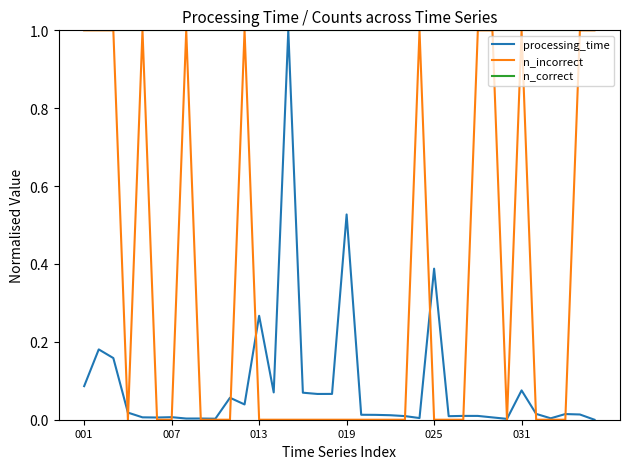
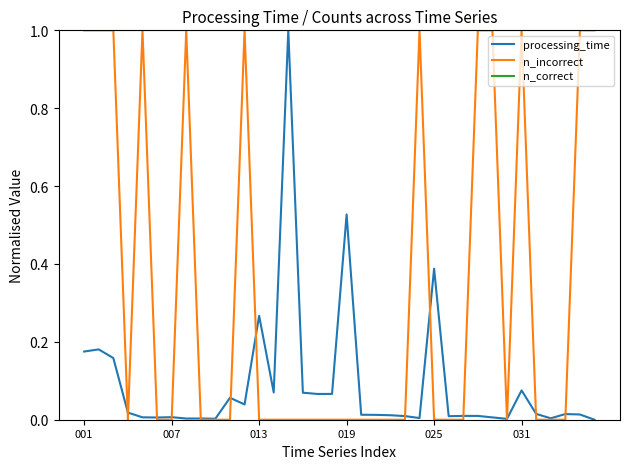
processing_time, 001: 0.09 -> 0.18
